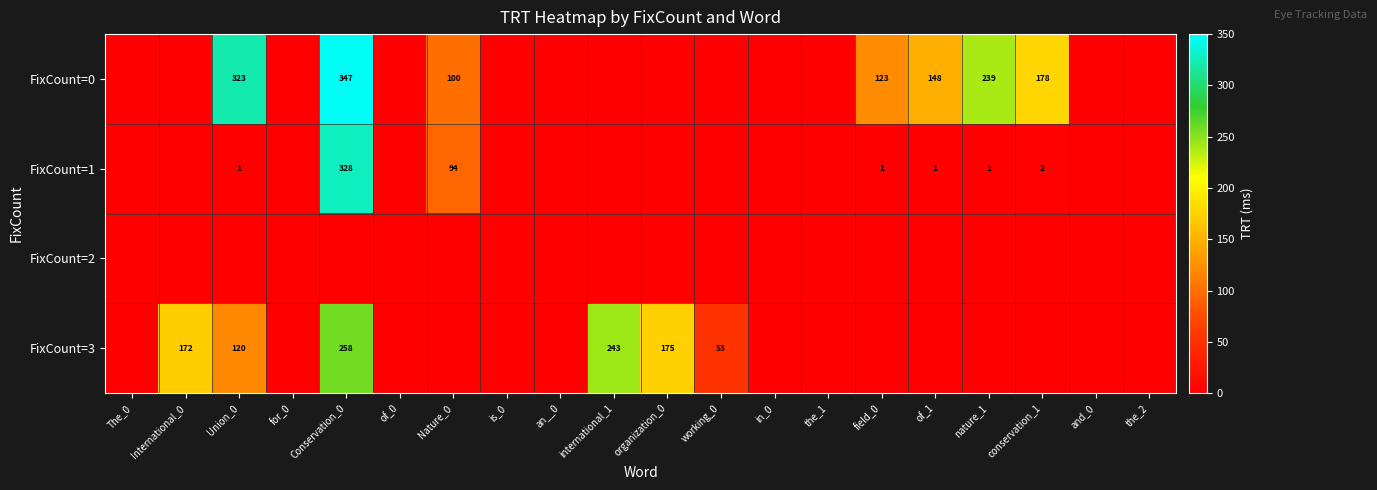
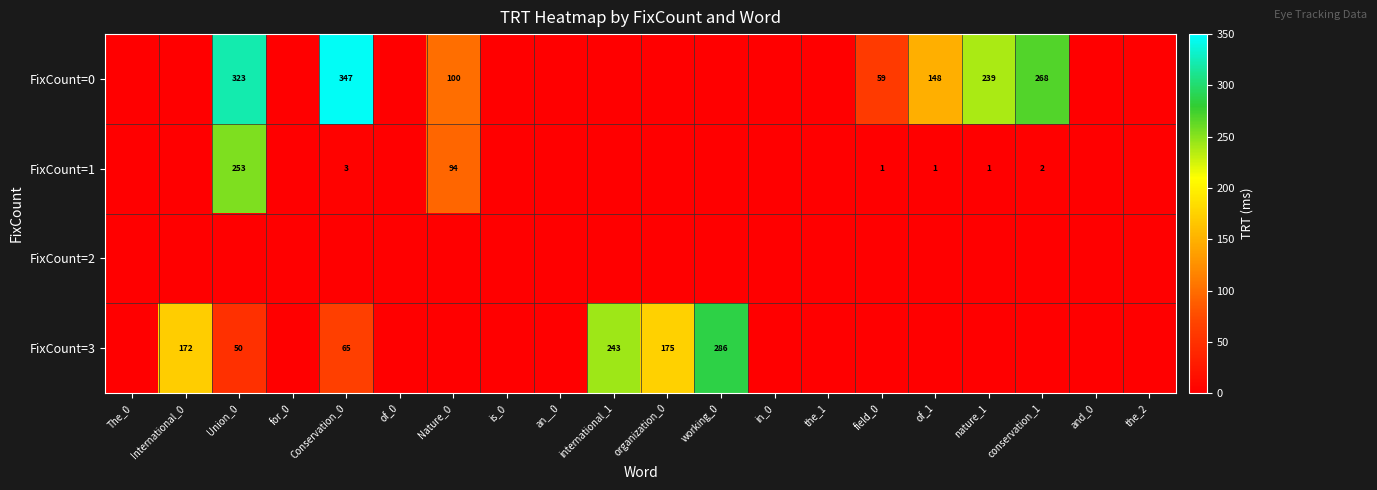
FixCount=0, field_0: 123 -> 59
FixCount=0, conservation_1: 178 -> 268
FixCount=1, Union_0: 1 -> 253
FixCount=1, Conservation_0: 328 -> 3
FixCount=3, Union_0: 120 -> 50
FixCount=3, Conservation_0: 258 -> 65
FixCount=3, working_0: 53 -> 286
